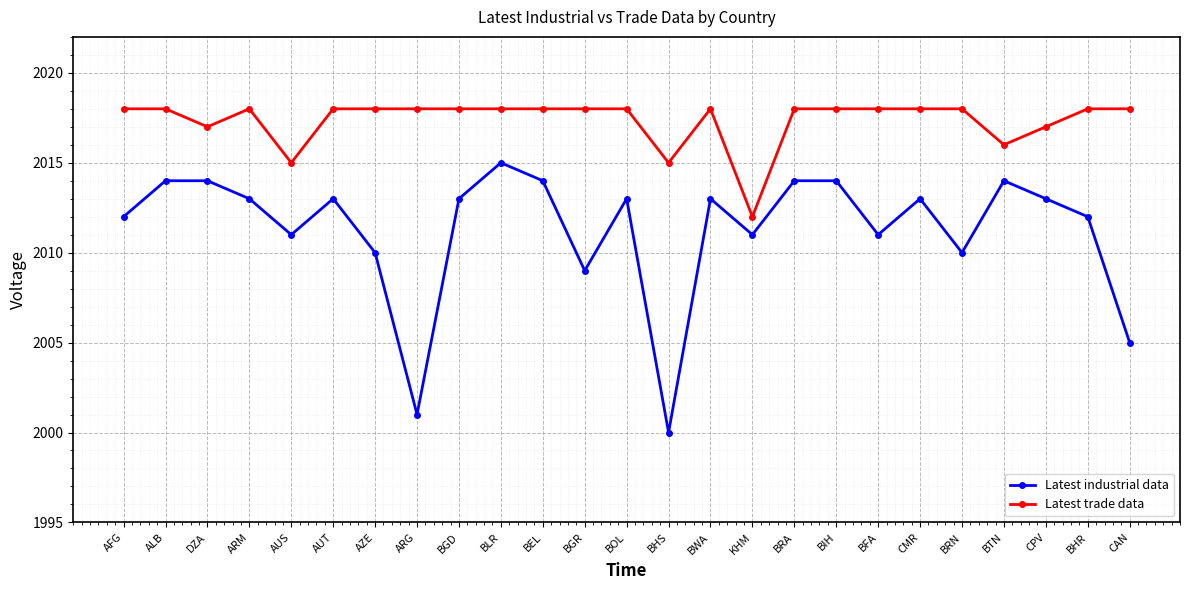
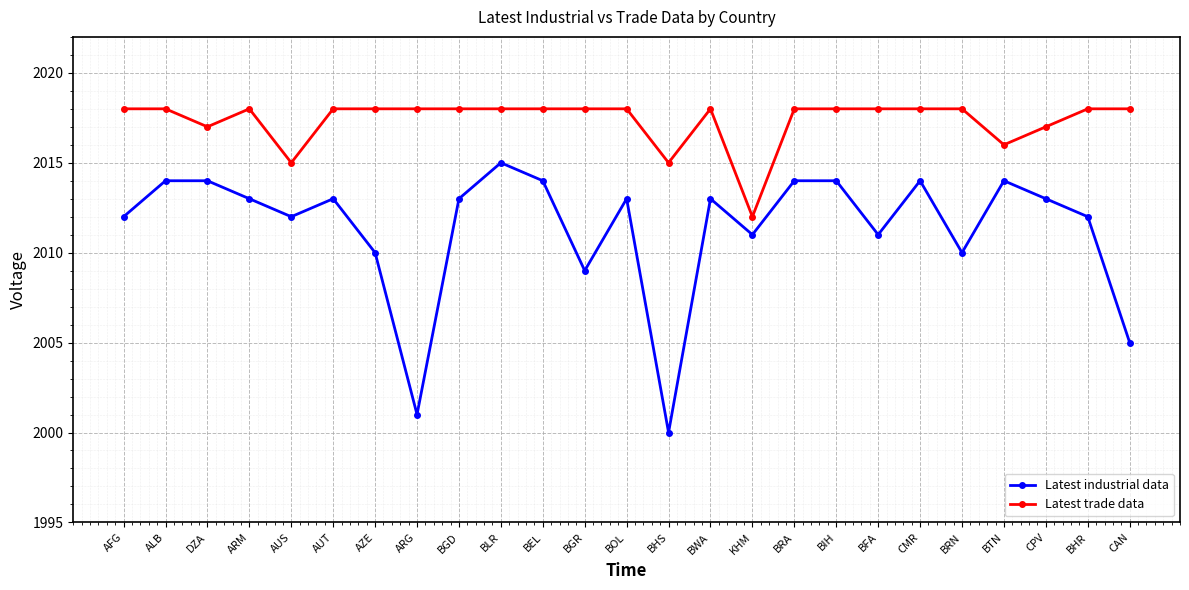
Latest industrial data, AUS: 2011 -> 2012
Latest industrial data, CMR: 2013 -> 2014
